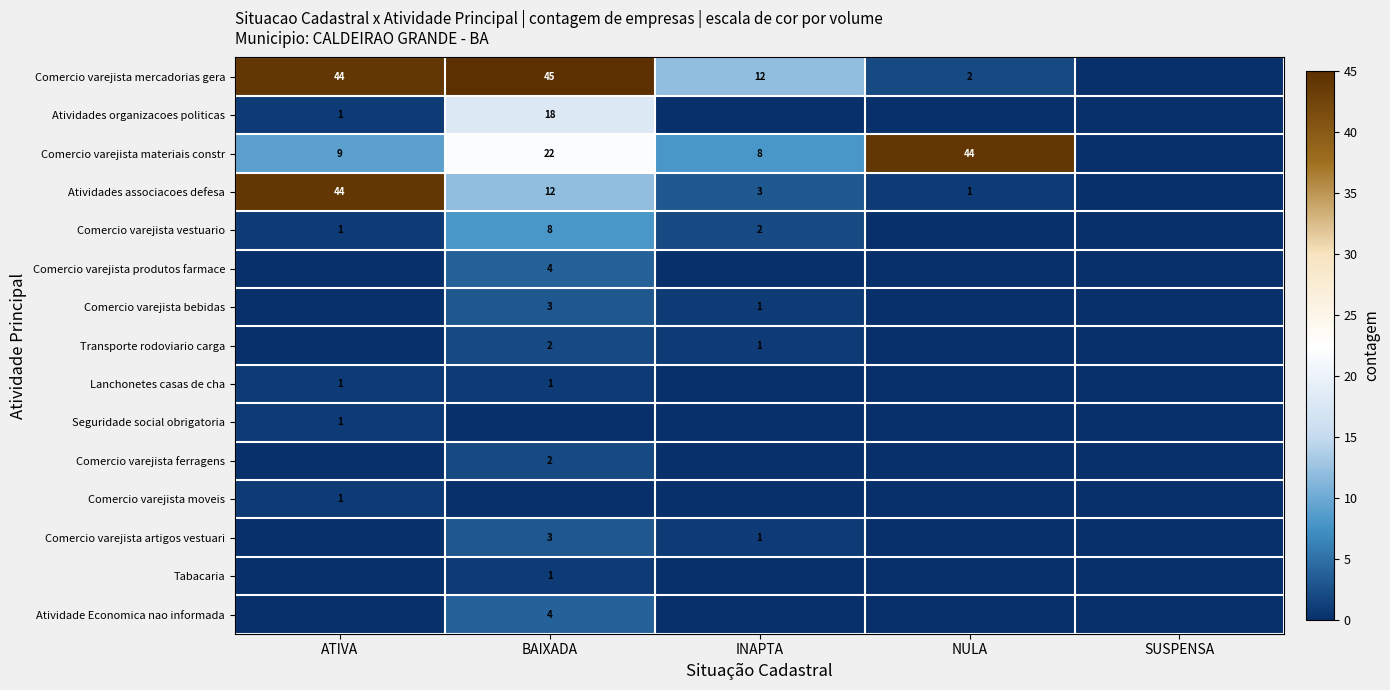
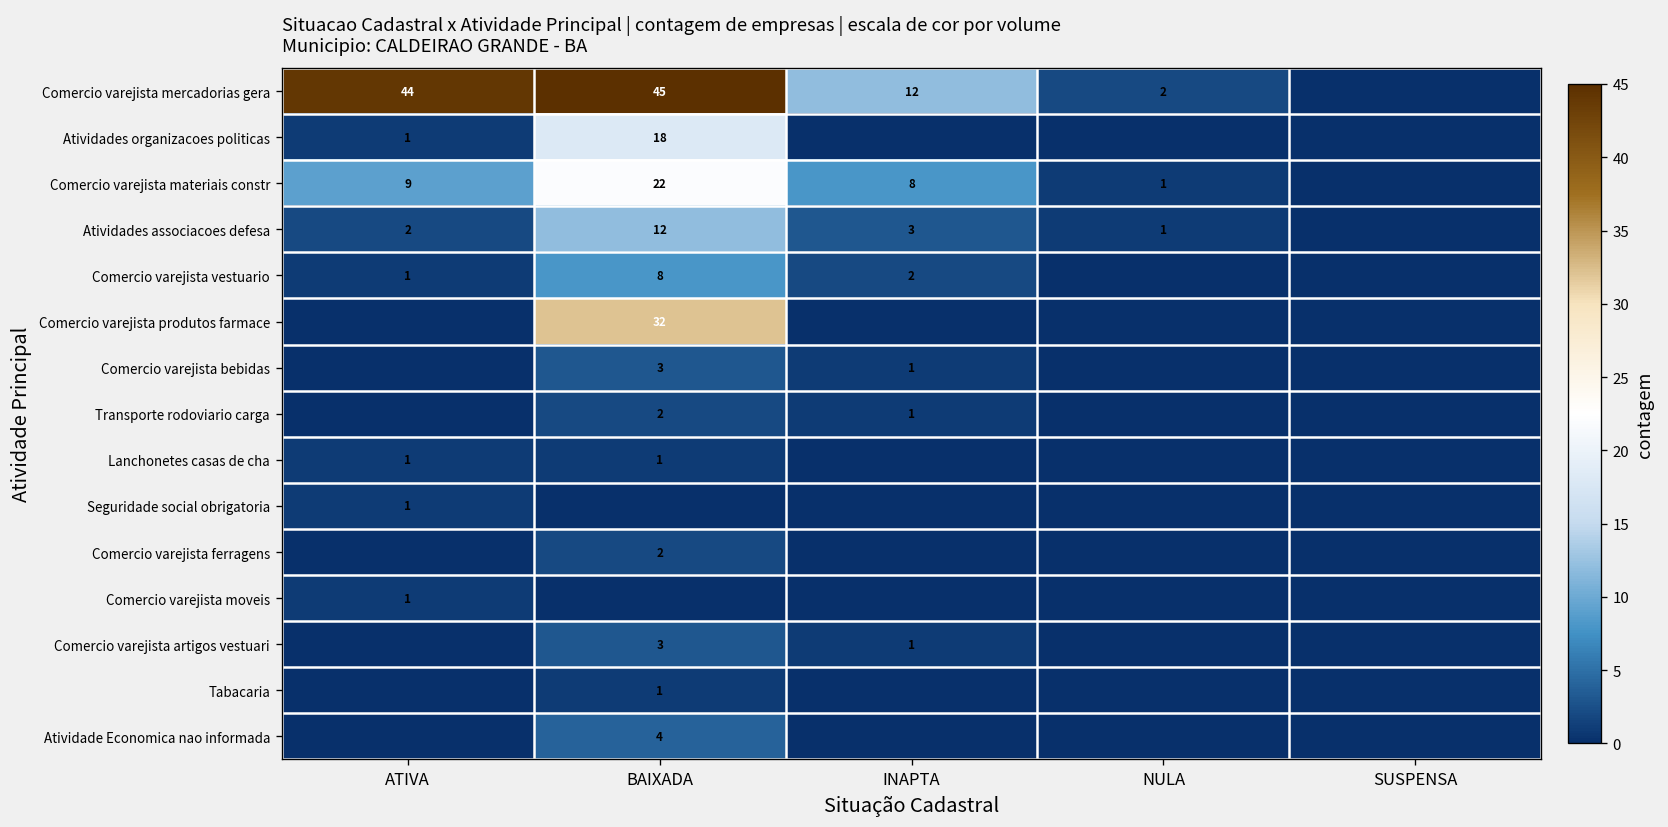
Comercio varejista materiais constr, NULA: 44 -> 1
Atividades associacoes defesa, ATIVA: 44 -> 2
Comercio varejista produtos farmace, BAIXADA: 4 -> 32
